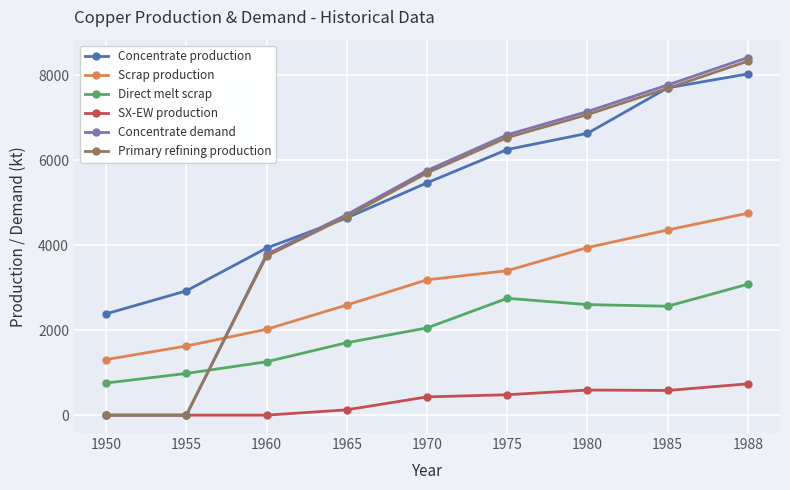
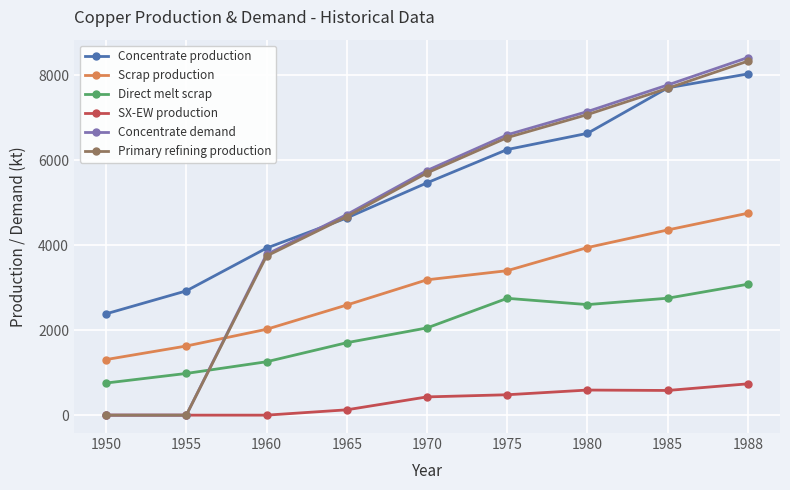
Direct melt scrap, 1985: 2600 -> 2800
